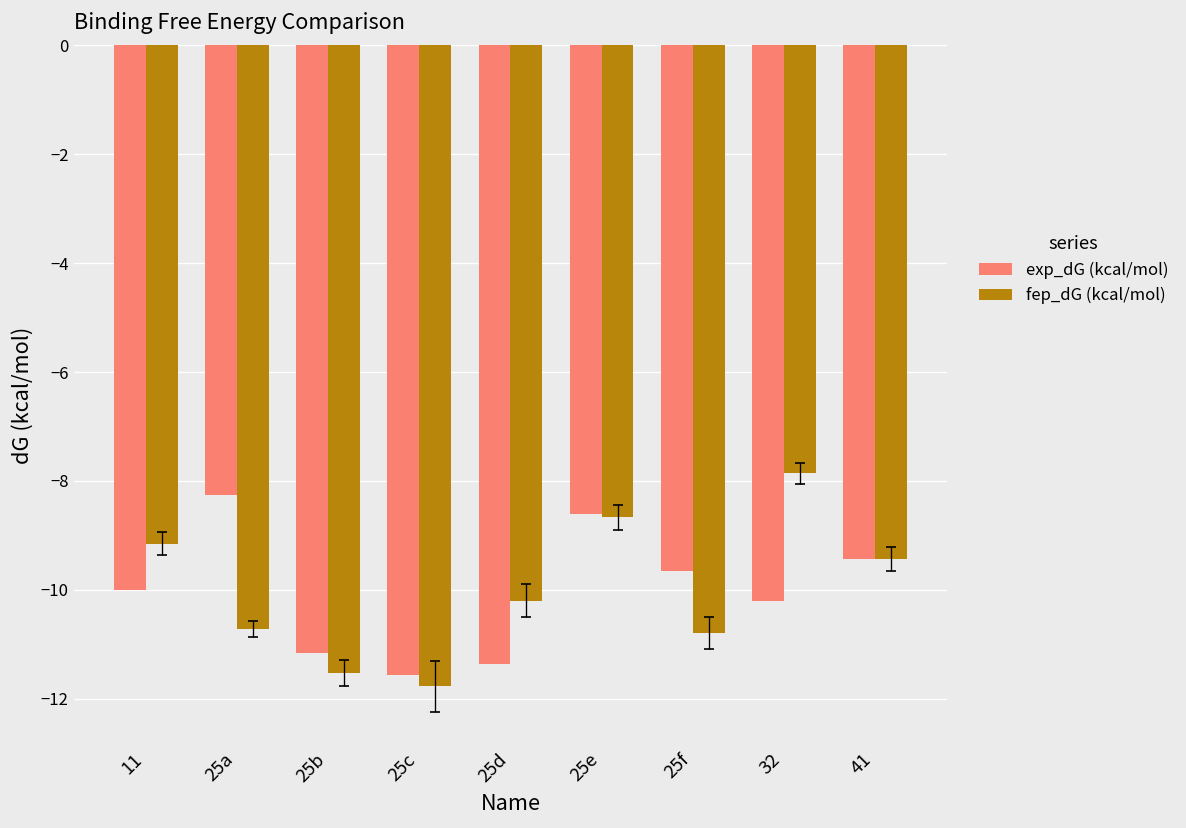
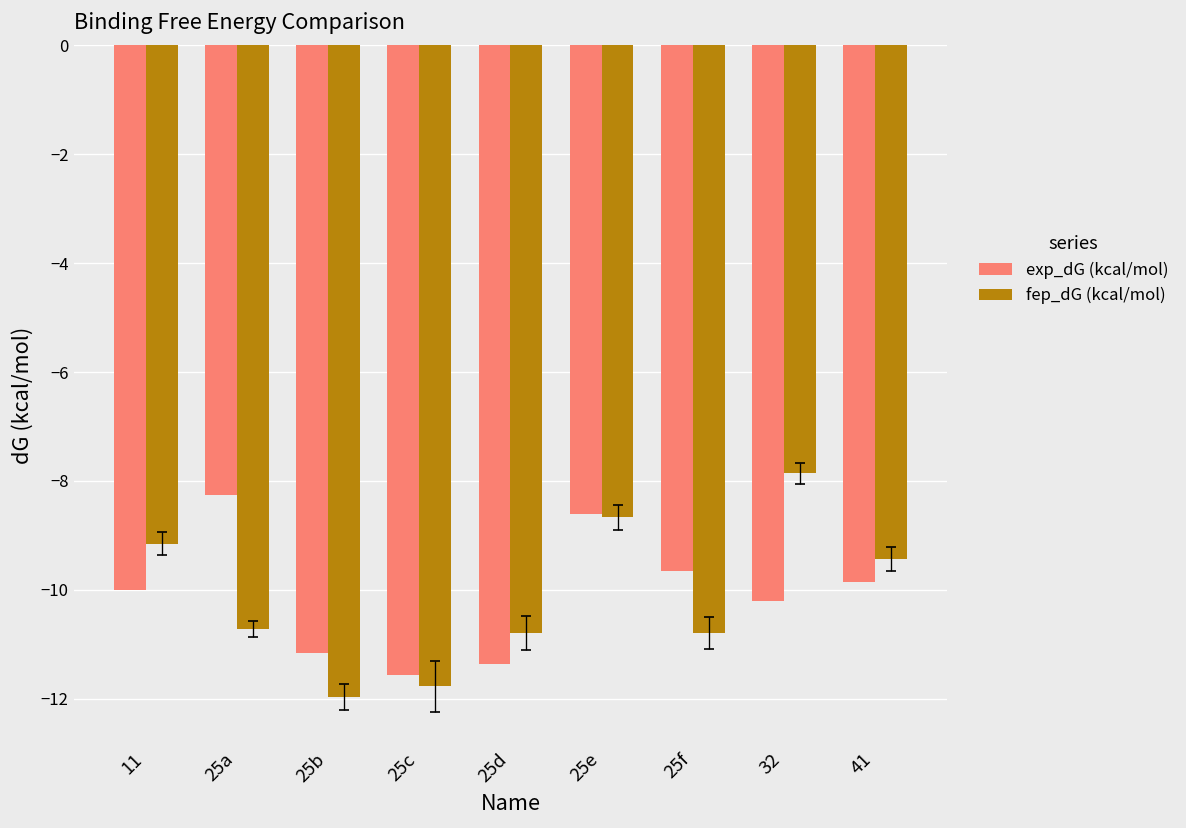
fep_dG (kcal/mol), 25b: -11.5 -> -12.0
fep_dG (kcal/mol), 25d: -10.2 -> -10.8
exp_dG (kcal/mol), 41: -9.4 -> -9.9
